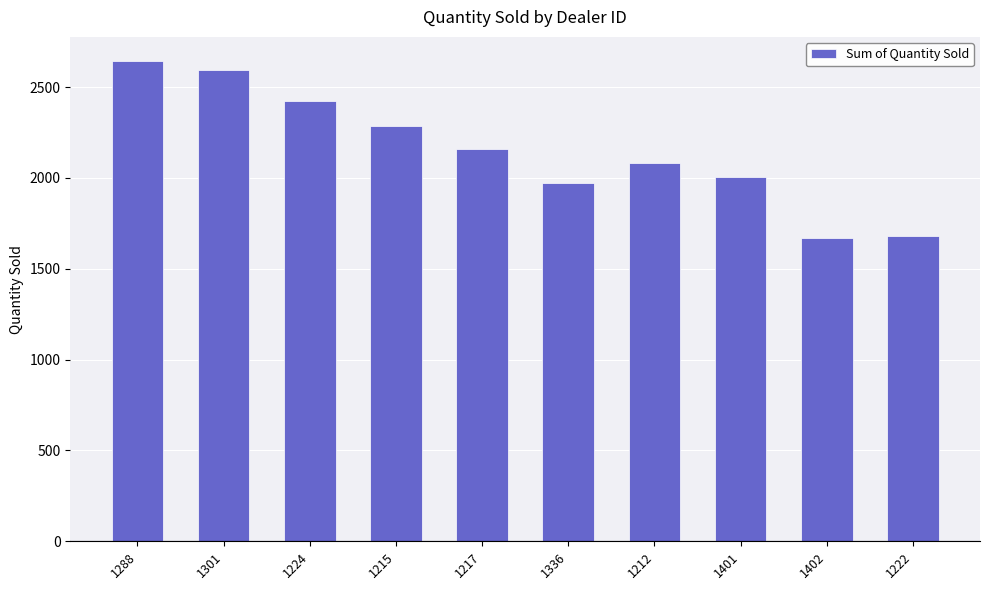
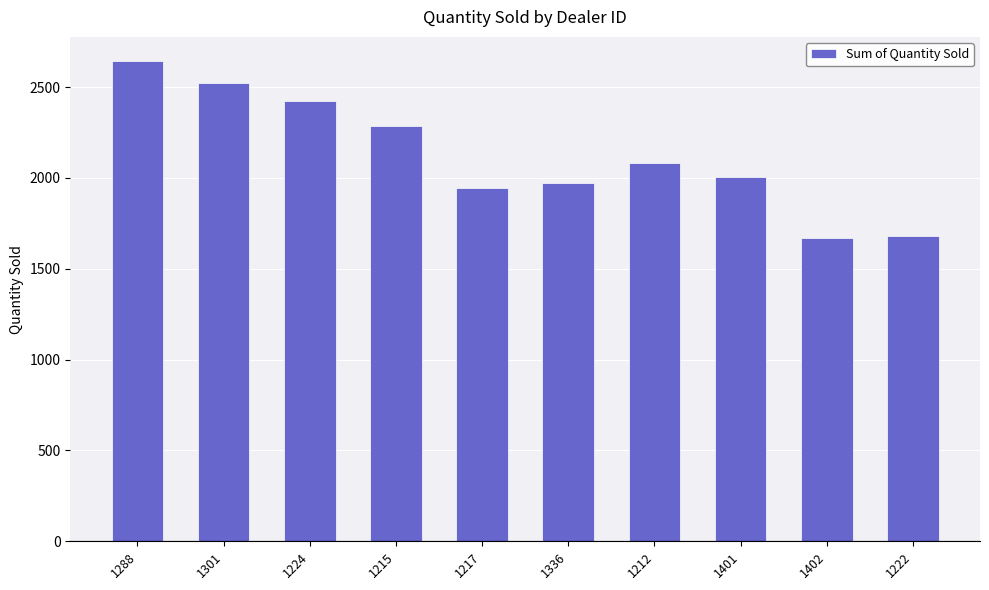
1301: 2600 -> 2520
1217: 2160 -> 1940
